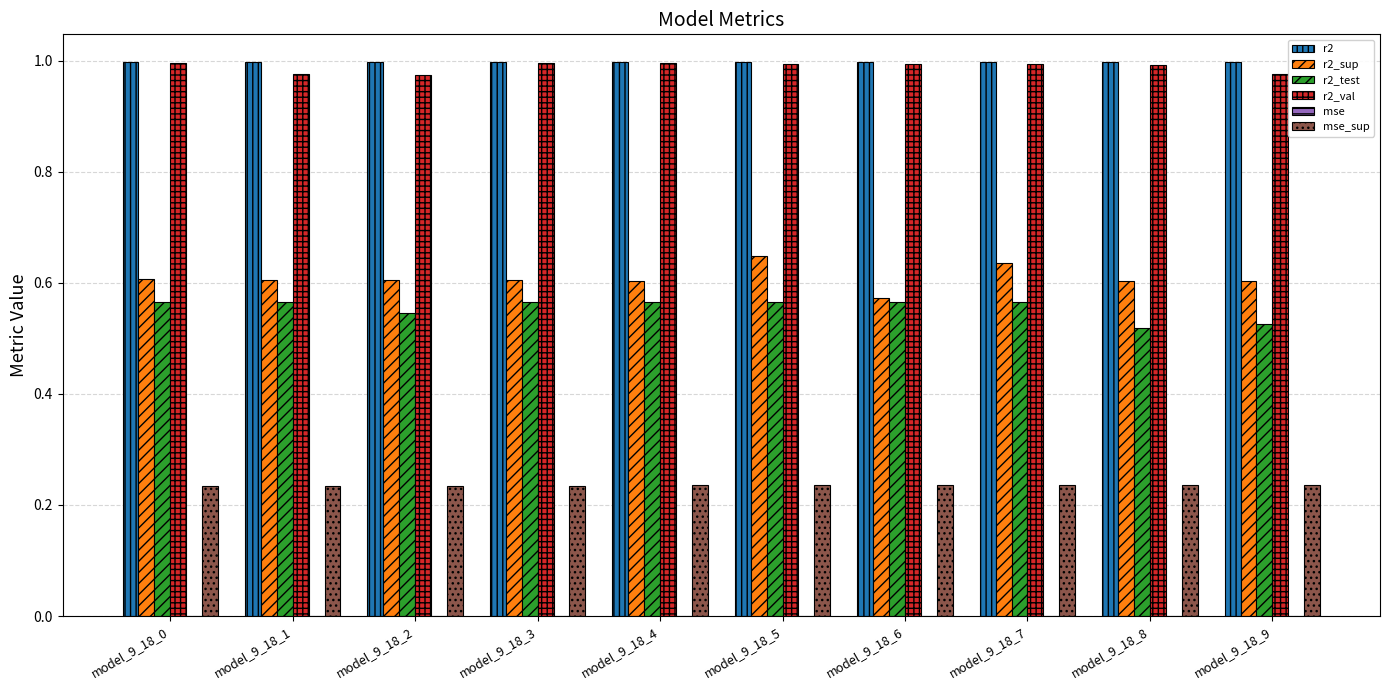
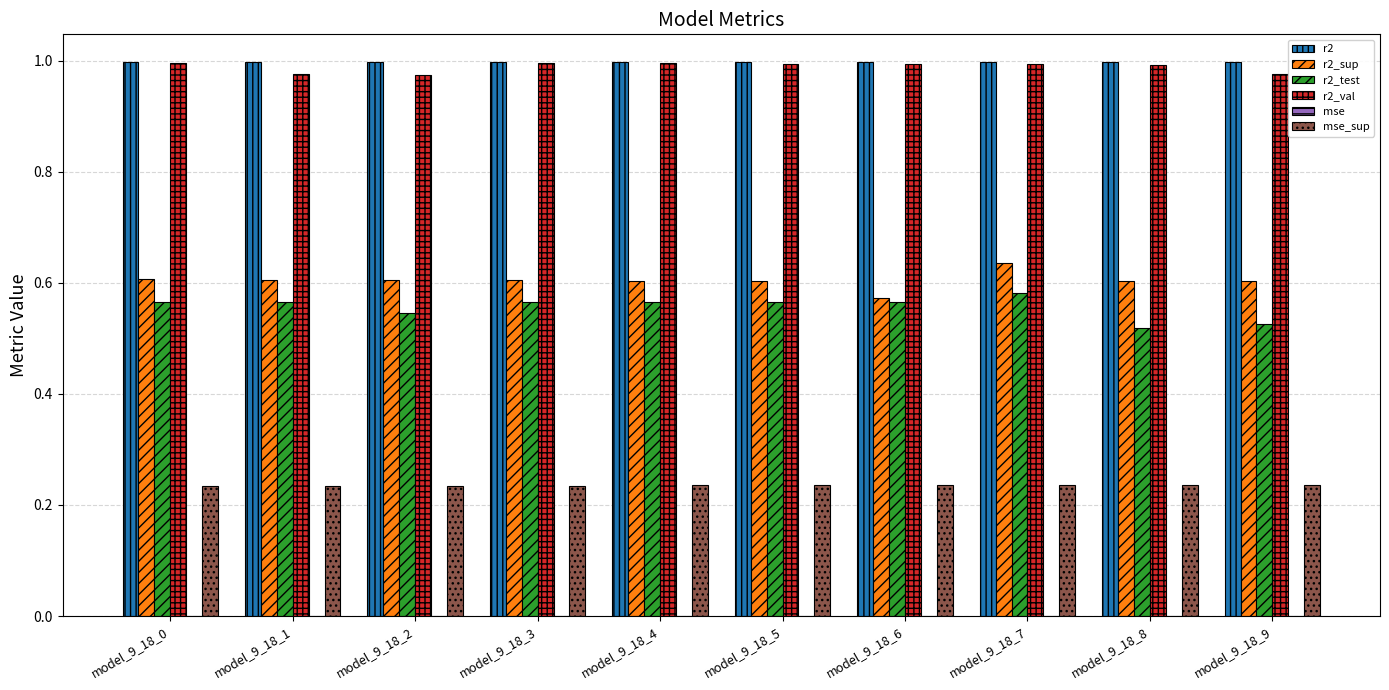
r2_sup, model_9_18_5: 0.65 -> 0.60
r2_test, model_9_18_7: 0.57 -> 0.58
